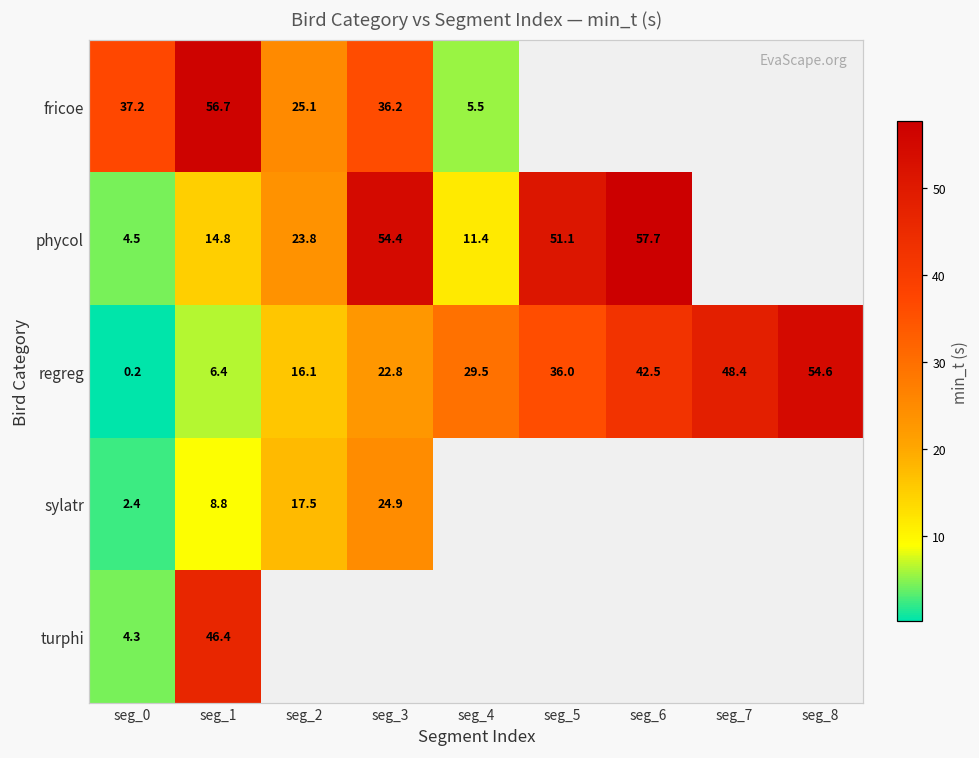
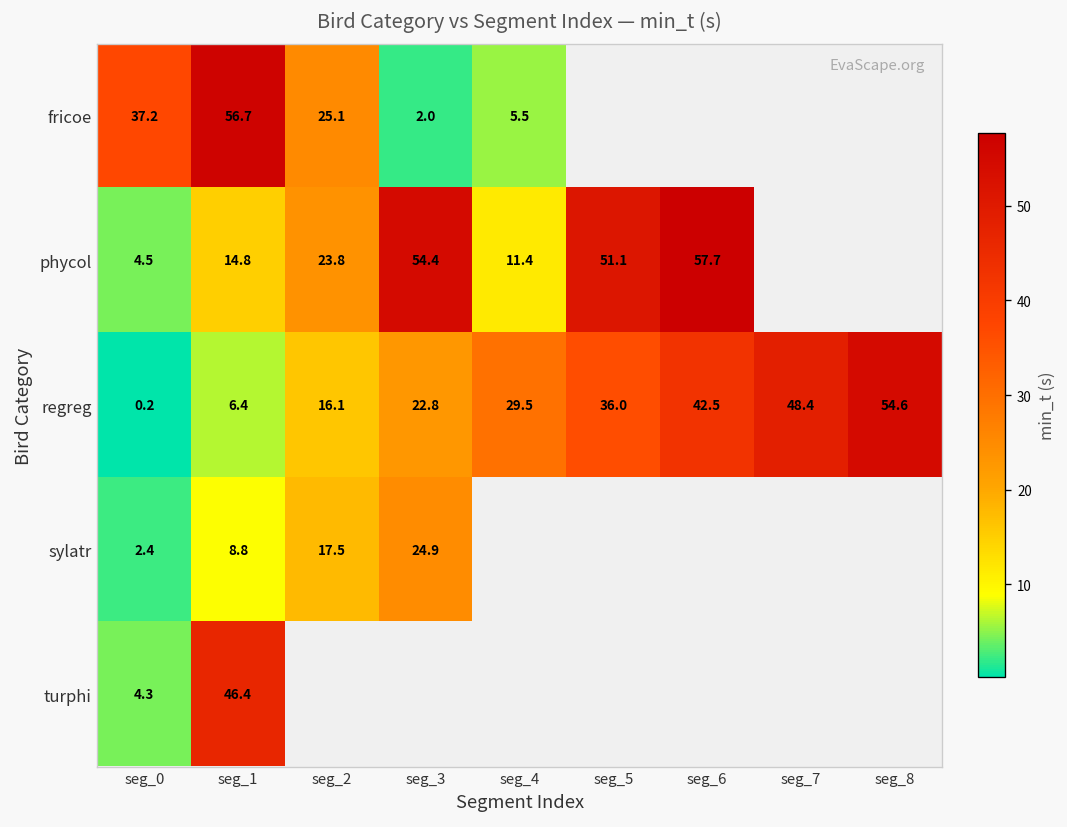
fricoe, seg_3: 36.2 -> 2.0
